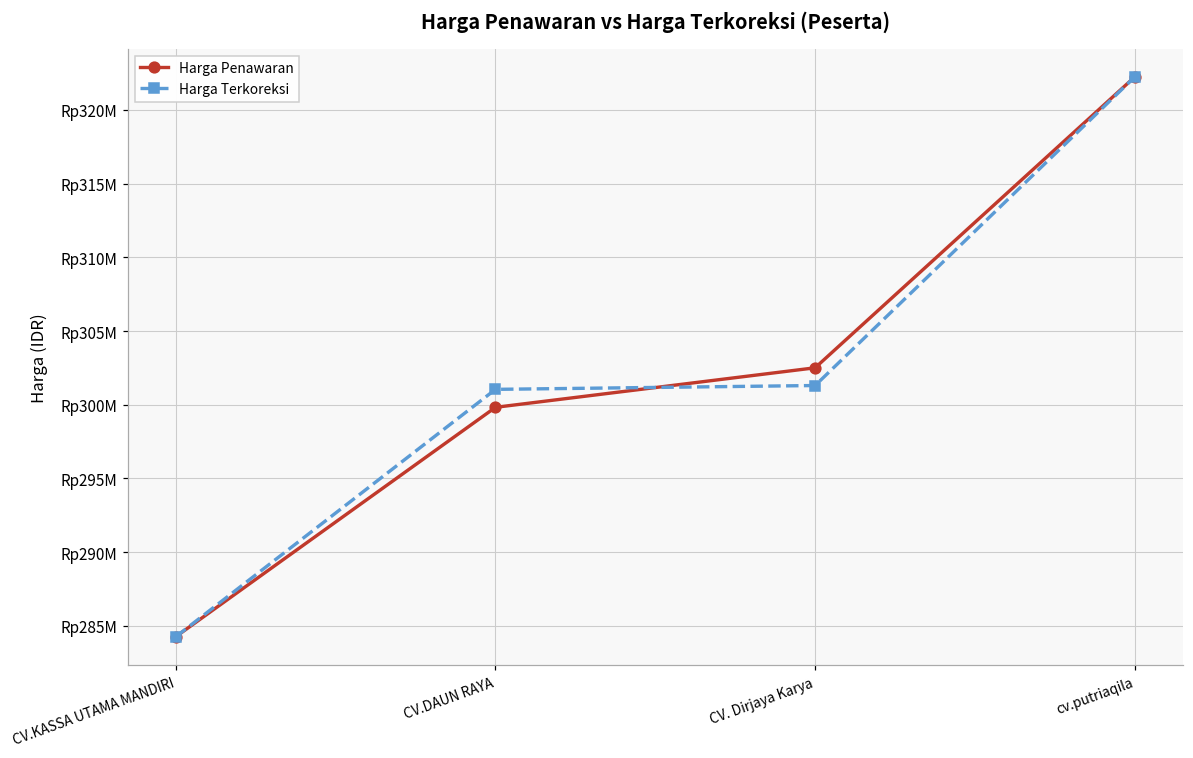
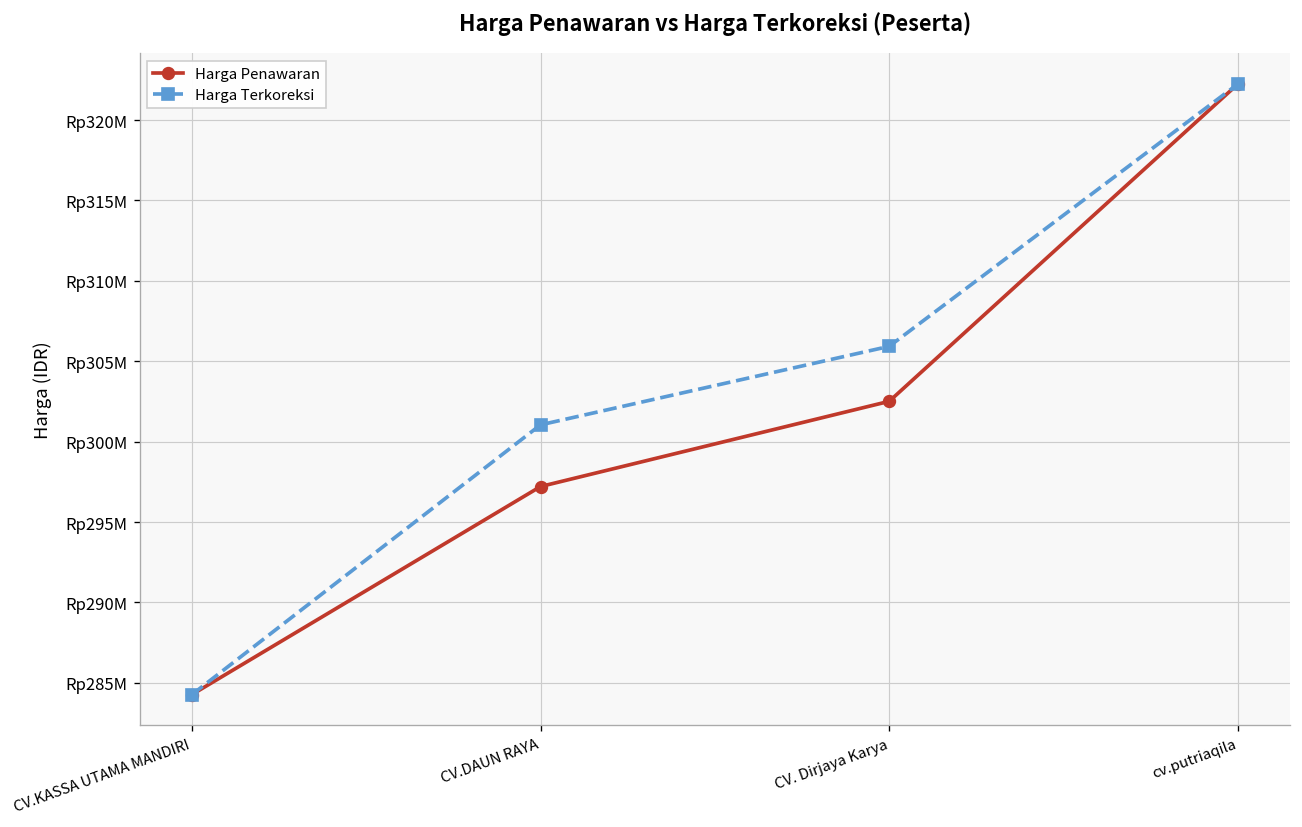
Harga Penawaran, CV.DAUN RAYA: Rp299800000 -> Rp297200000
Harga Terkoreksi, CV. Dirjaya Karya: Rp301300000 -> Rp305900000
